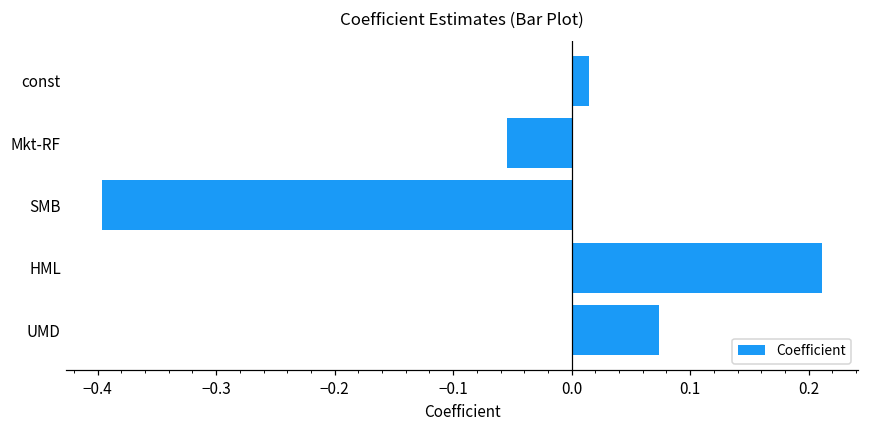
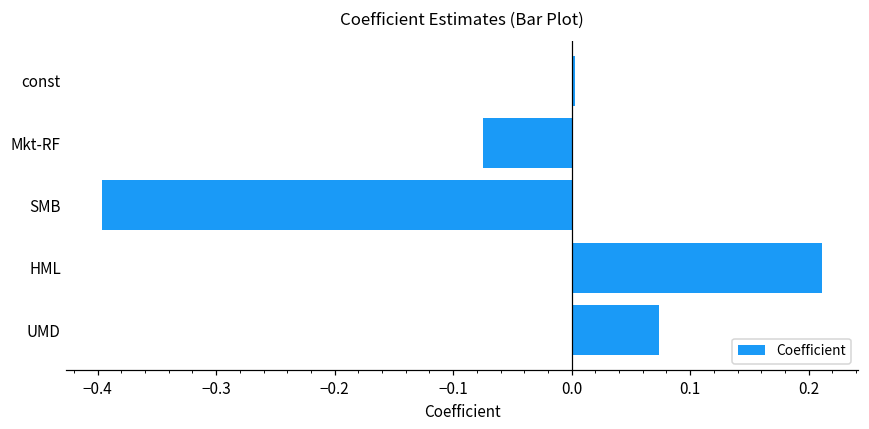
const: 0.015 -> 0.003
Mkt-RF: -0.055 -> -0.075
